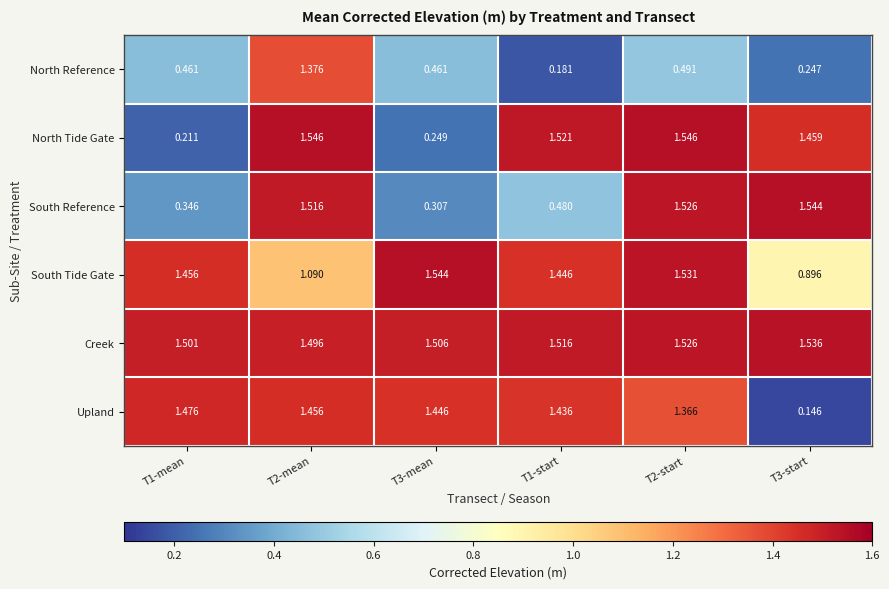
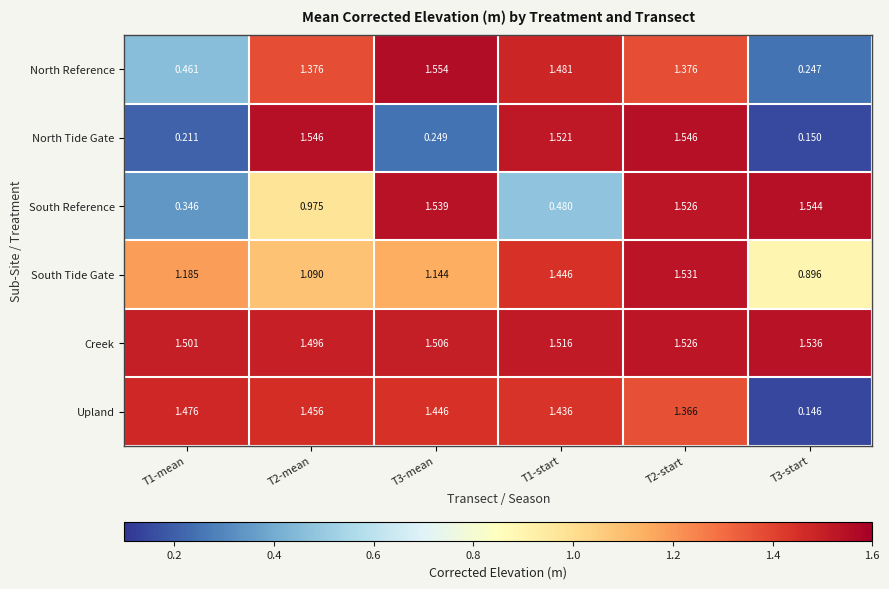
North Reference, T3-mean: 0.461 -> 1.554
North Reference, T1-start: 0.181 -> 1.481
North Reference, T2-start: 0.491 -> 1.376
North Tide Gate, T3-start: 1.459 -> 0.150
South Reference, T2-mean: 1.516 -> 0.975
South Reference, T3-mean: 0.307 -> 1.539
South Tide Gate, T1-mean: 1.456 -> 1.185
South Tide Gate, T3-mean: 1.544 -> 1.144
